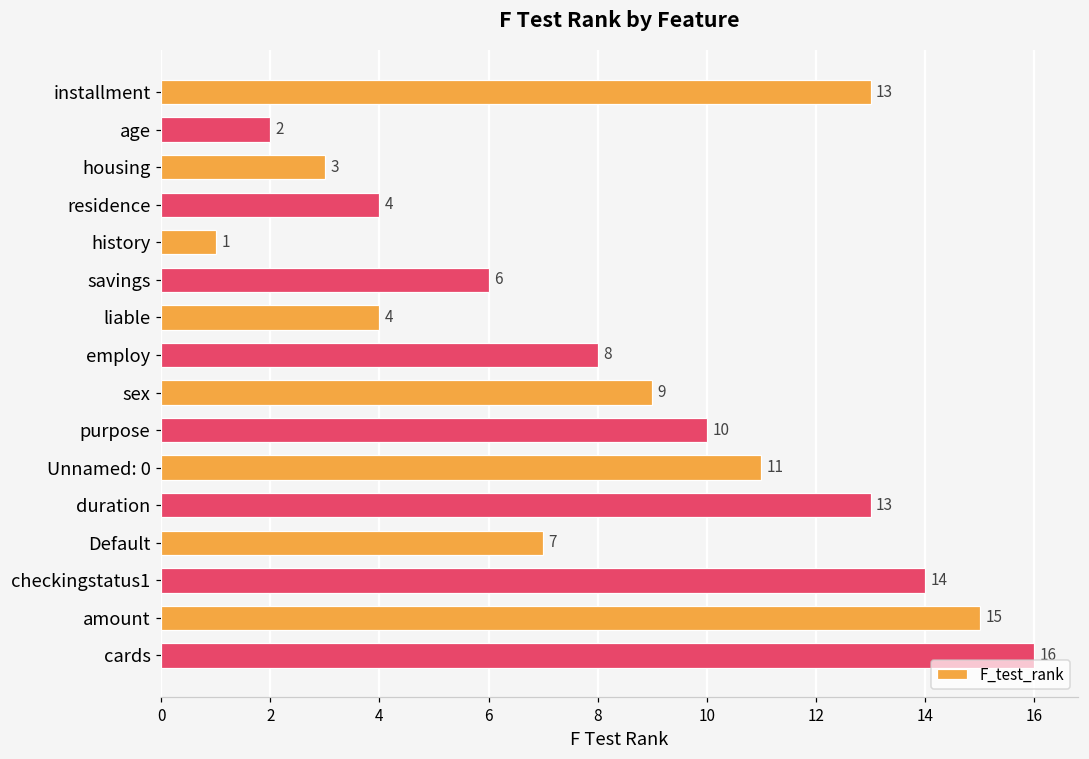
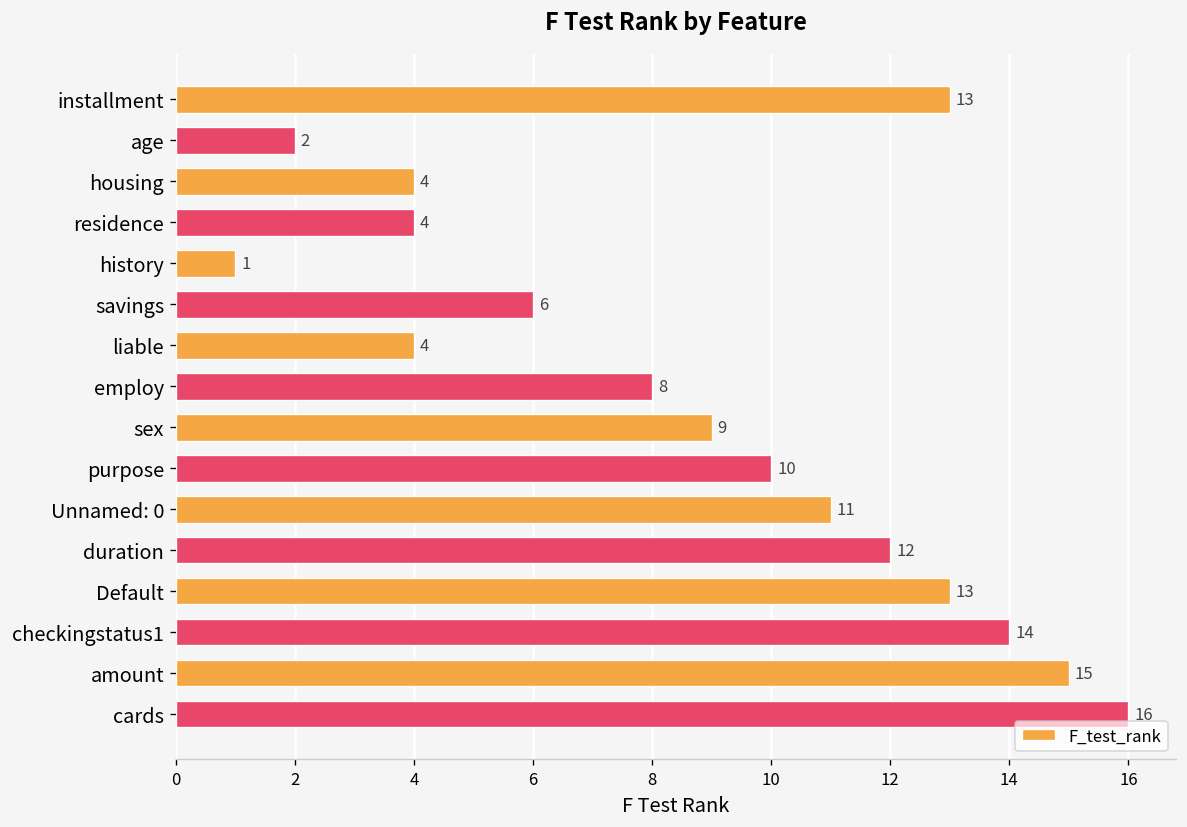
housing: 3 -> 4
duration: 13 -> 12
Default: 7 -> 13
